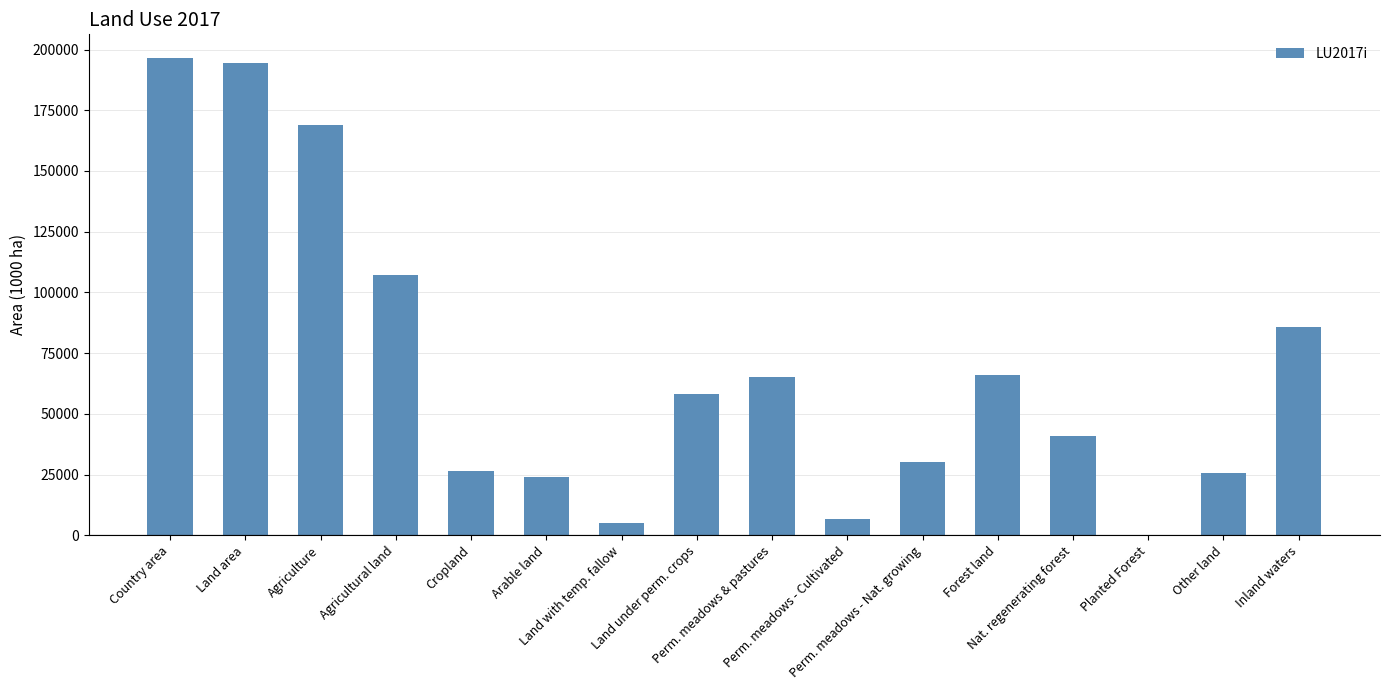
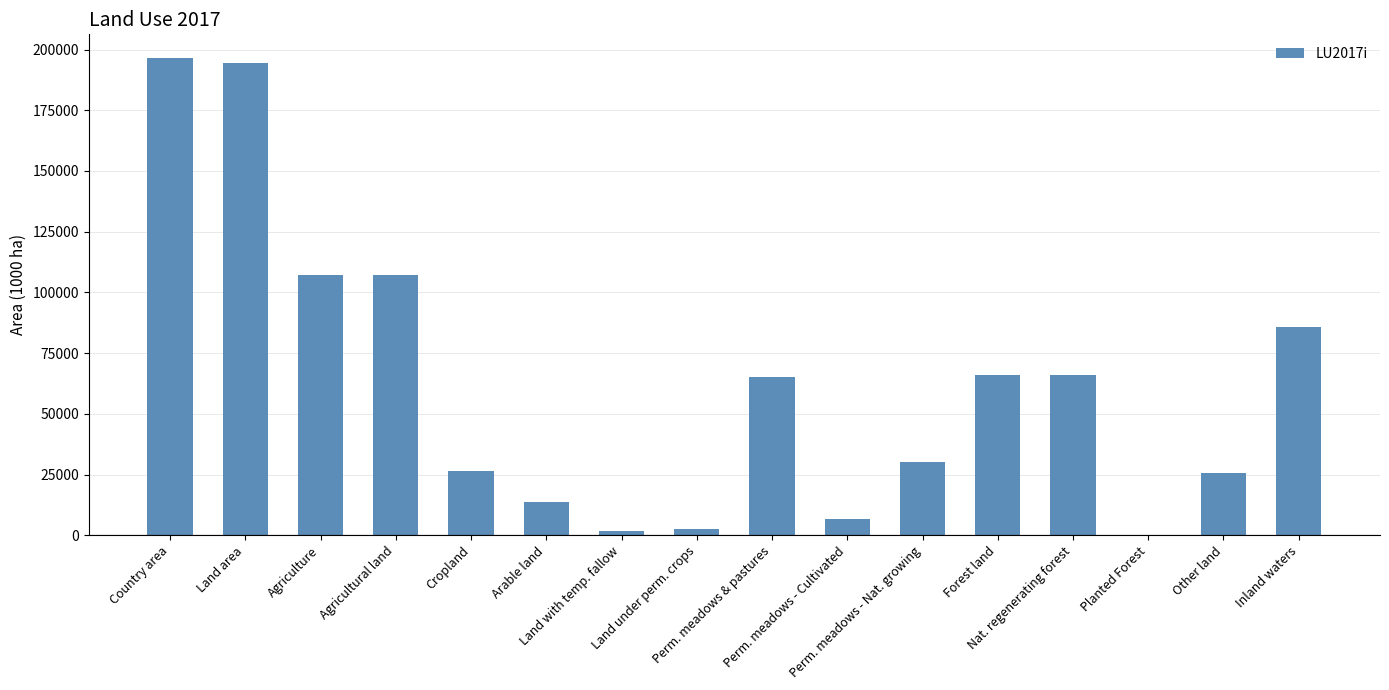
Agriculture: 169000 -> 107000
Arable land: 24000 -> 14000
Land with temp. fallow: 5000 -> 2000
Land under perm. crops: 58000 -> 3000
Nat. regenerating forest: 41000 -> 66000
